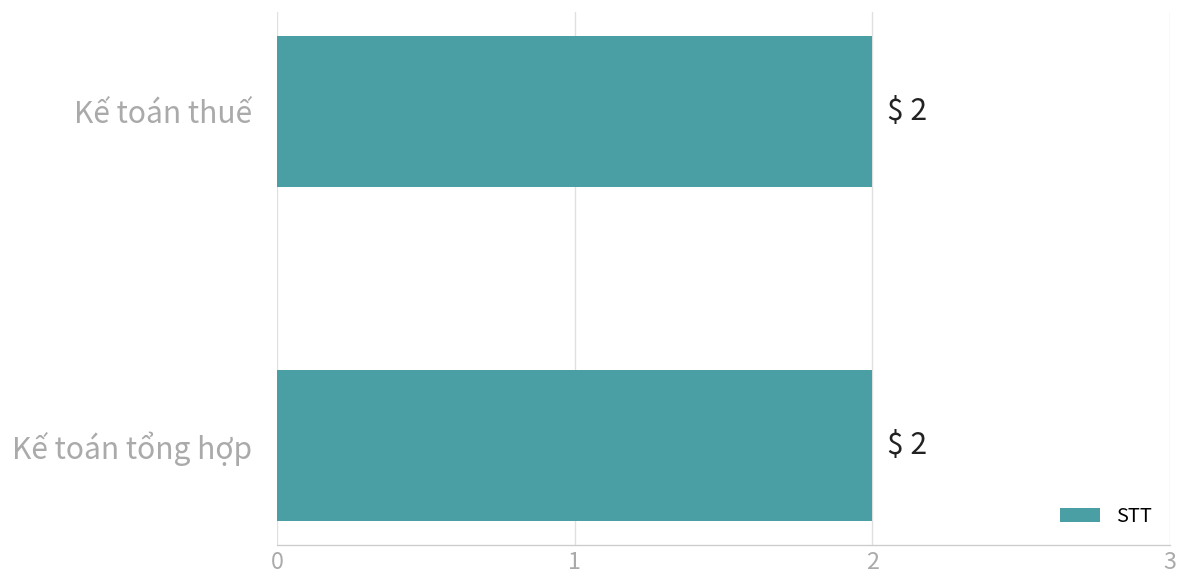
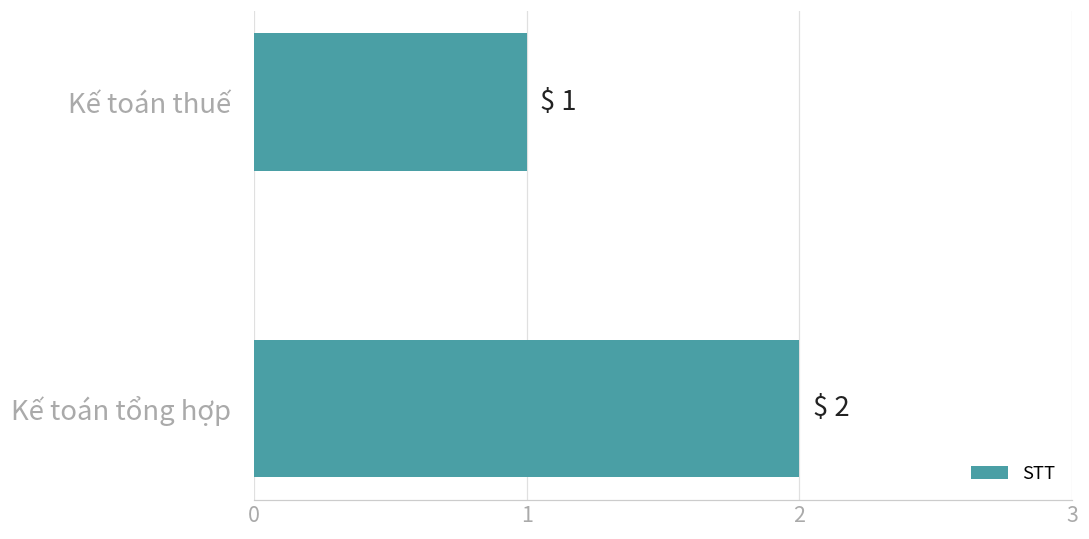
Kế toán thuế: 2 -> 1
